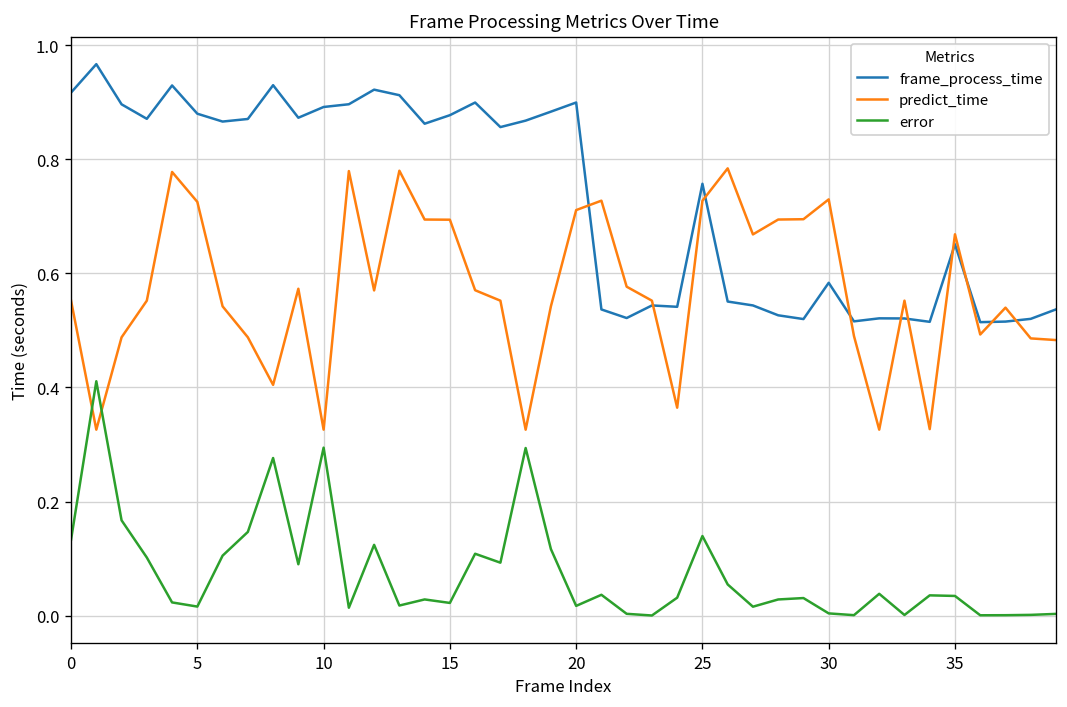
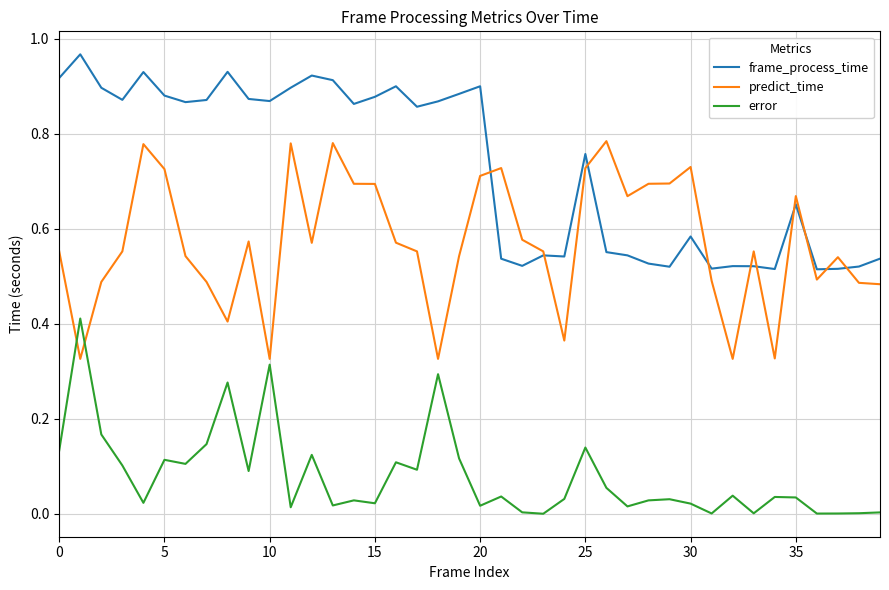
error, 5: 0.02 -> 0.11
frame_process_time, 10: 0.89 -> 0.87
error, 10: 0.29 -> 0.31
error, 30: 0.00 -> 0.02
